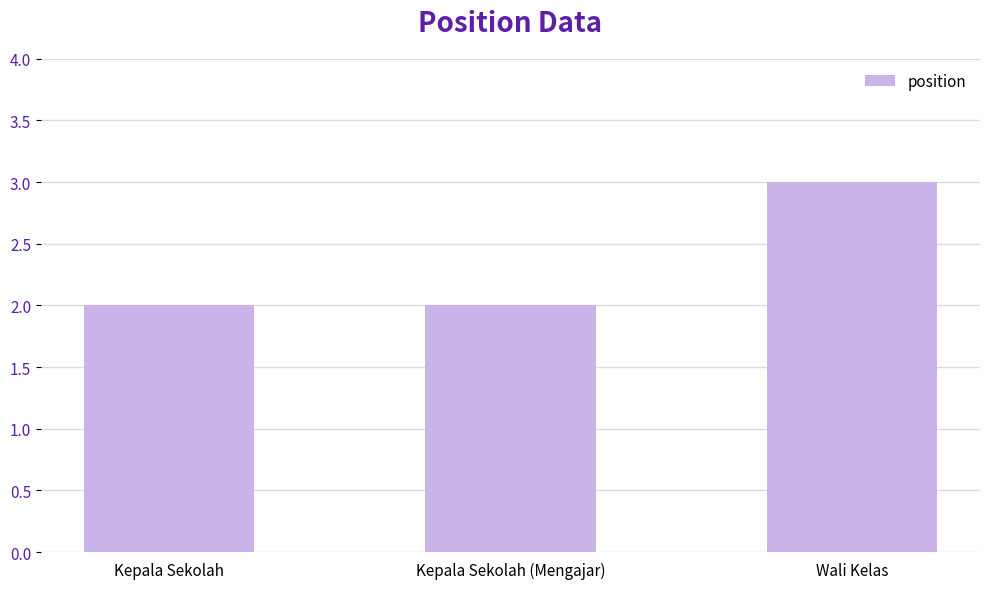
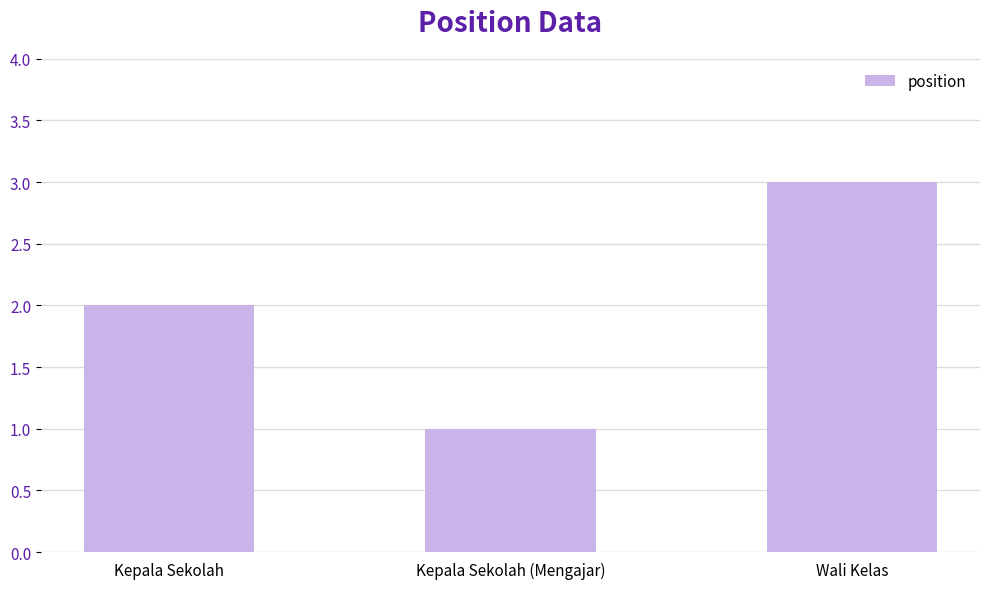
Kepala Sekolah (Mengajar): 2 -> 1
